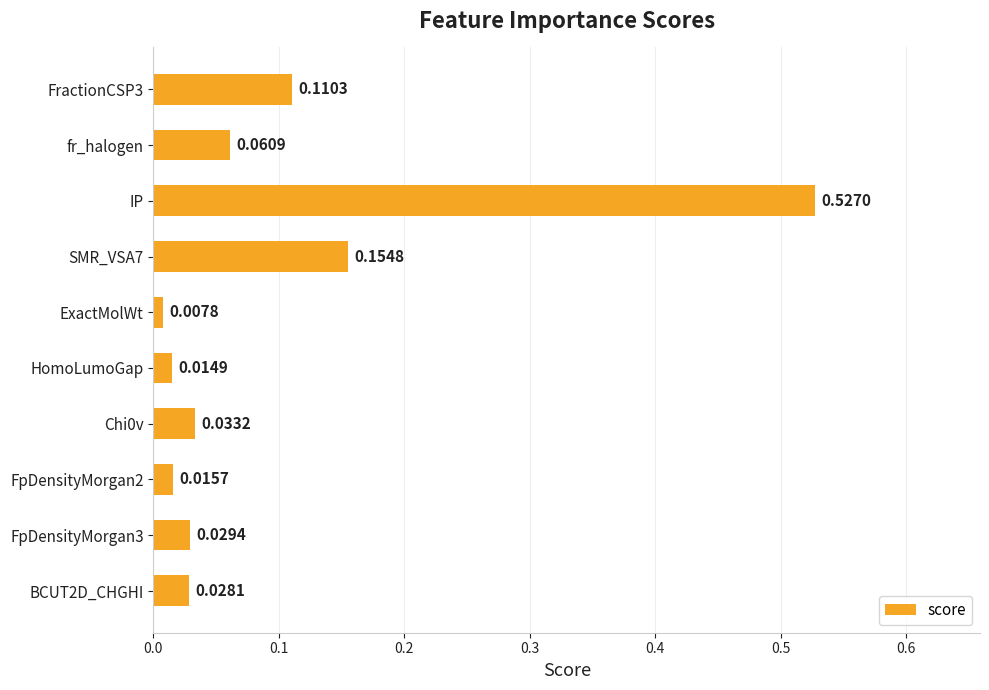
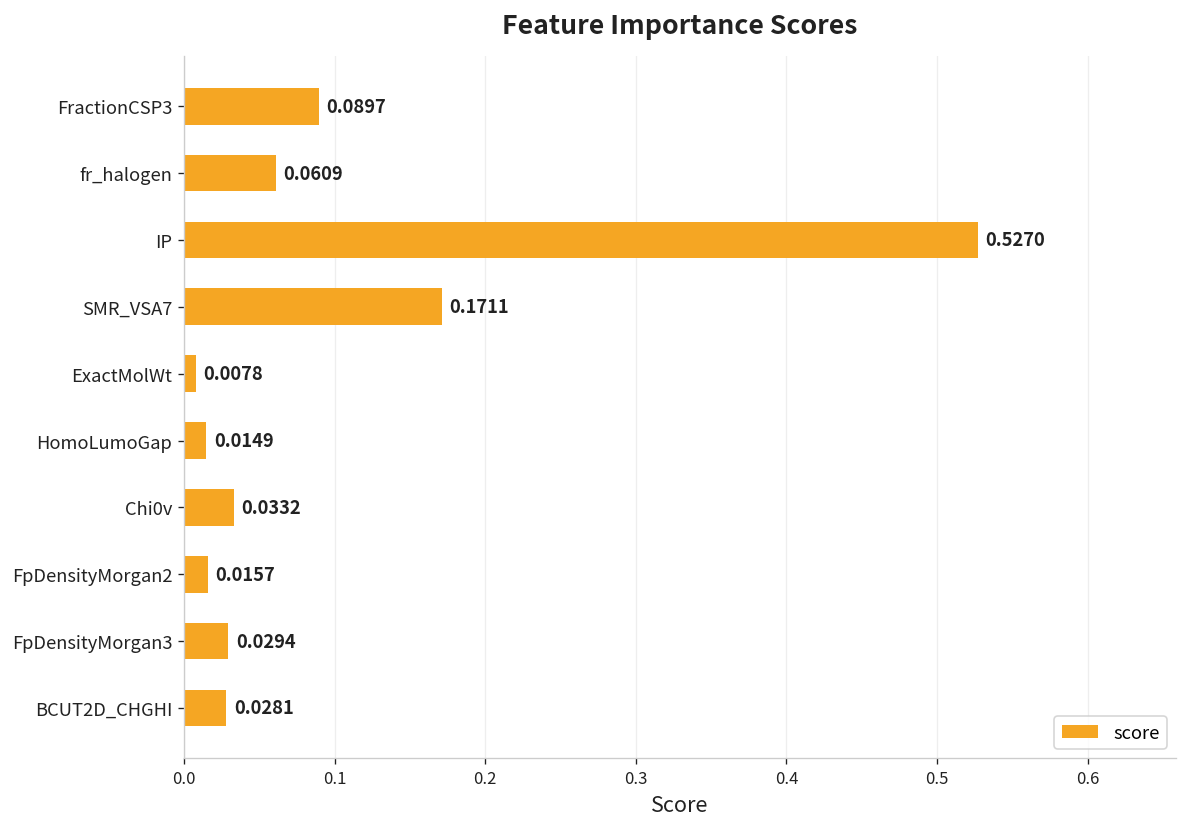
FractionCSP3: 0.1103 -> 0.0897
SMR_VSA7: 0.1548 -> 0.1711
